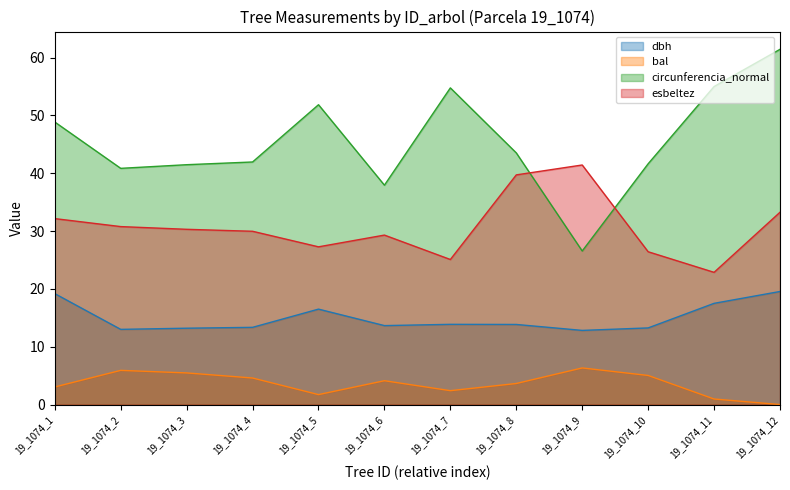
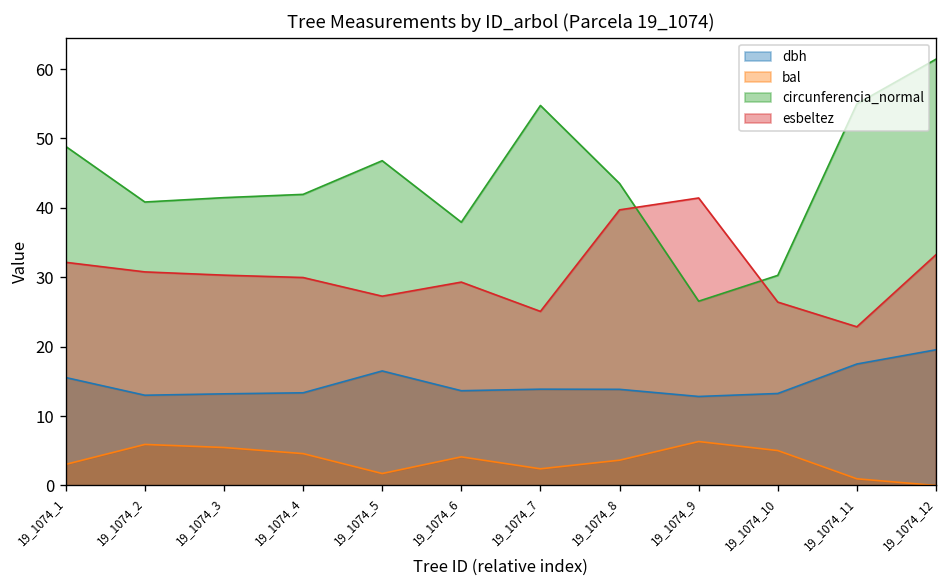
dbh, 19_1074_1: 19 -> 16
circunferencia_normal, 19_1074_5: 52 -> 47
circunferencia_normal, 19_1074_10: 42 -> 30
